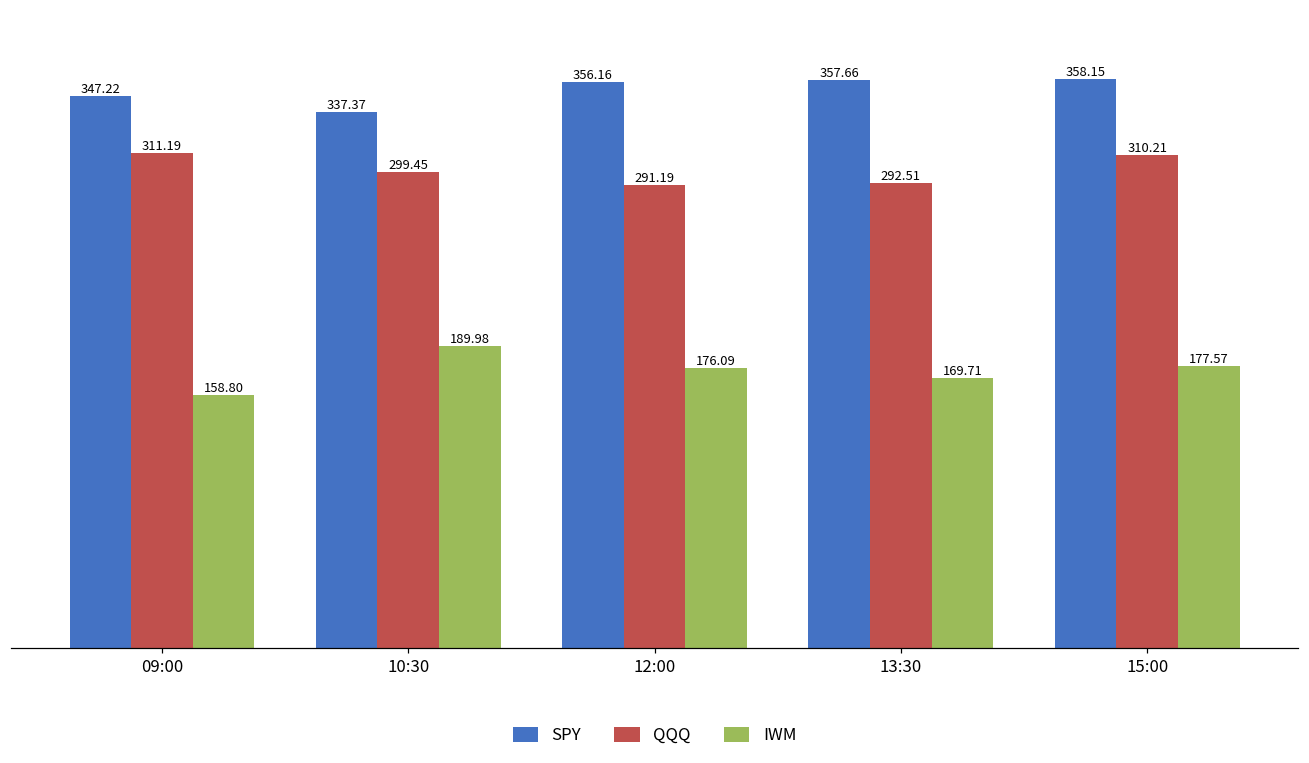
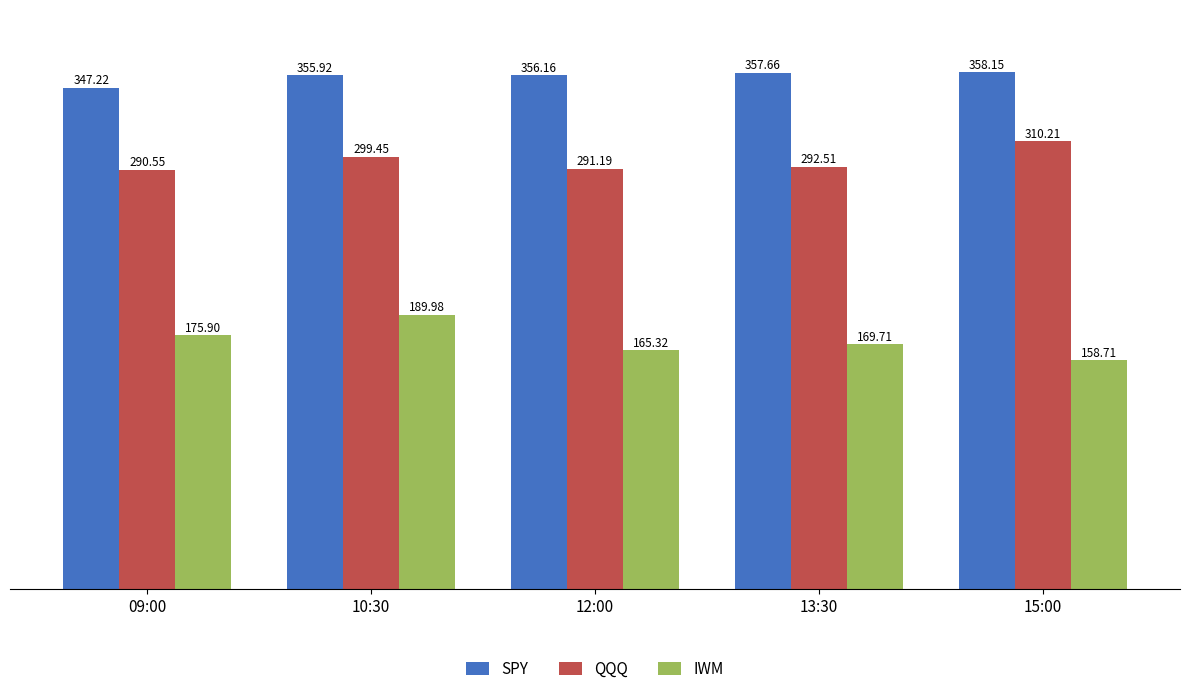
QQQ, 09:00: 311.19 -> 290.55
IWM, 09:00: 158.80 -> 175.90
SPY, 10:30: 337.37 -> 355.92
IWM, 12:00: 176.09 -> 165.32
IWM, 15:00: 177.57 -> 158.71
